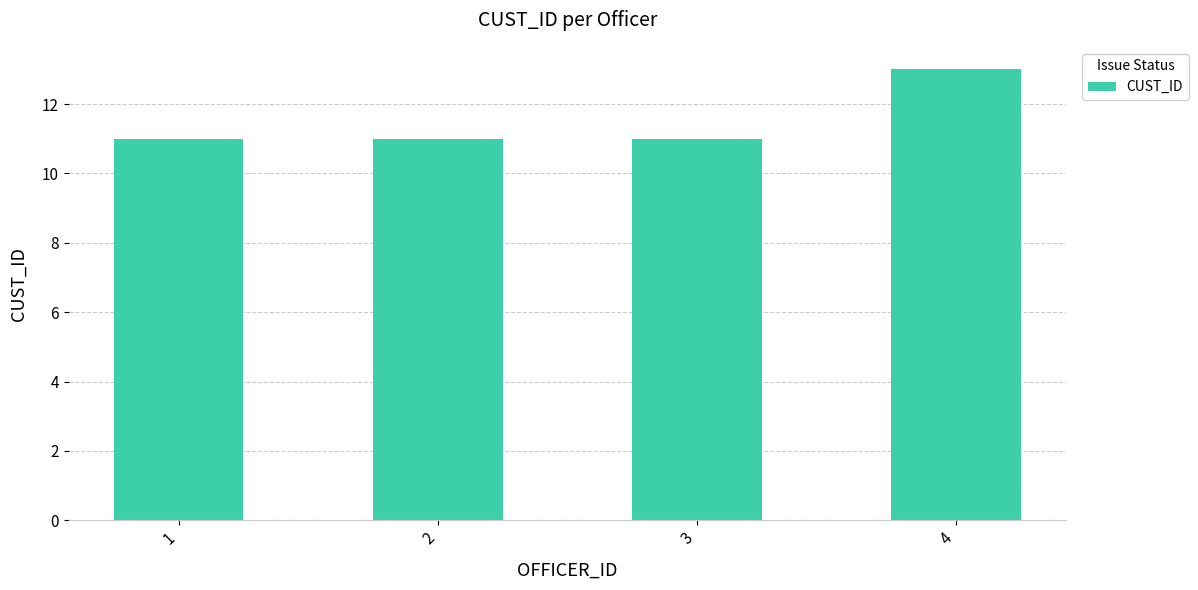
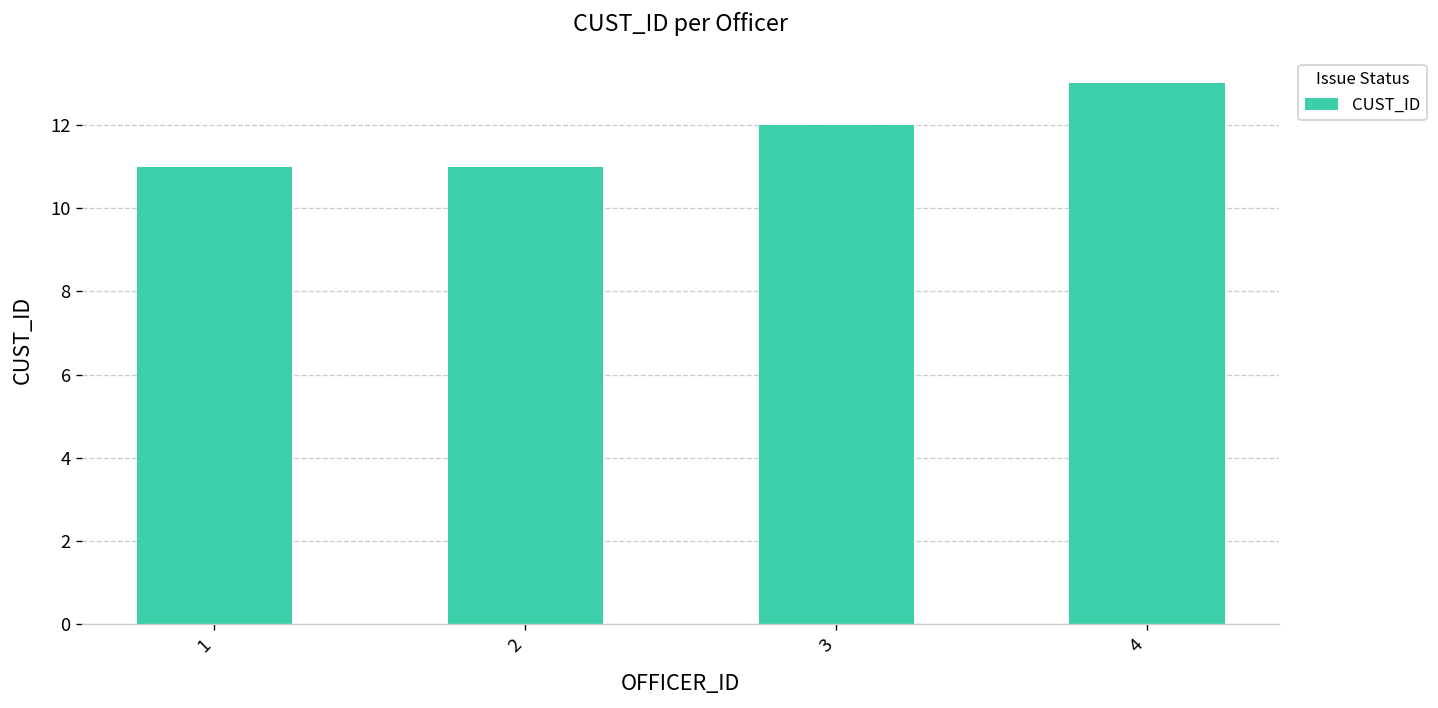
3: 11 -> 12
